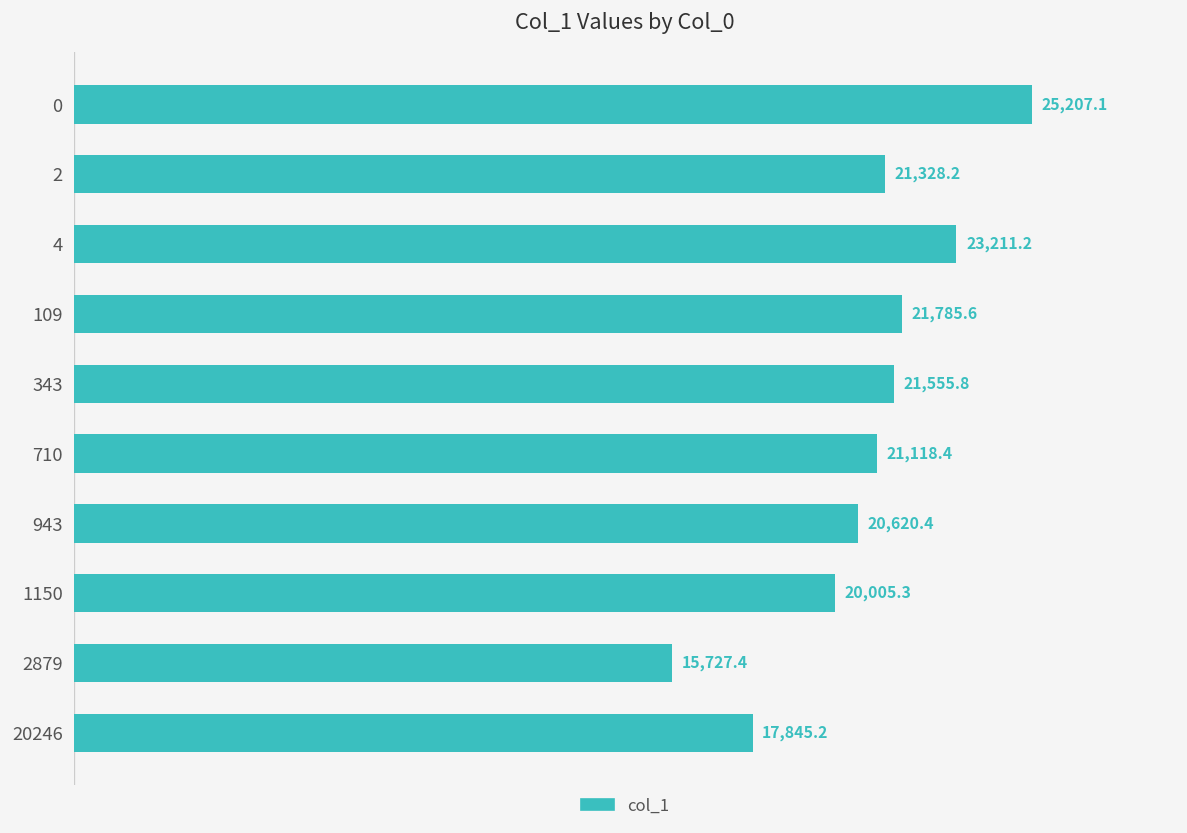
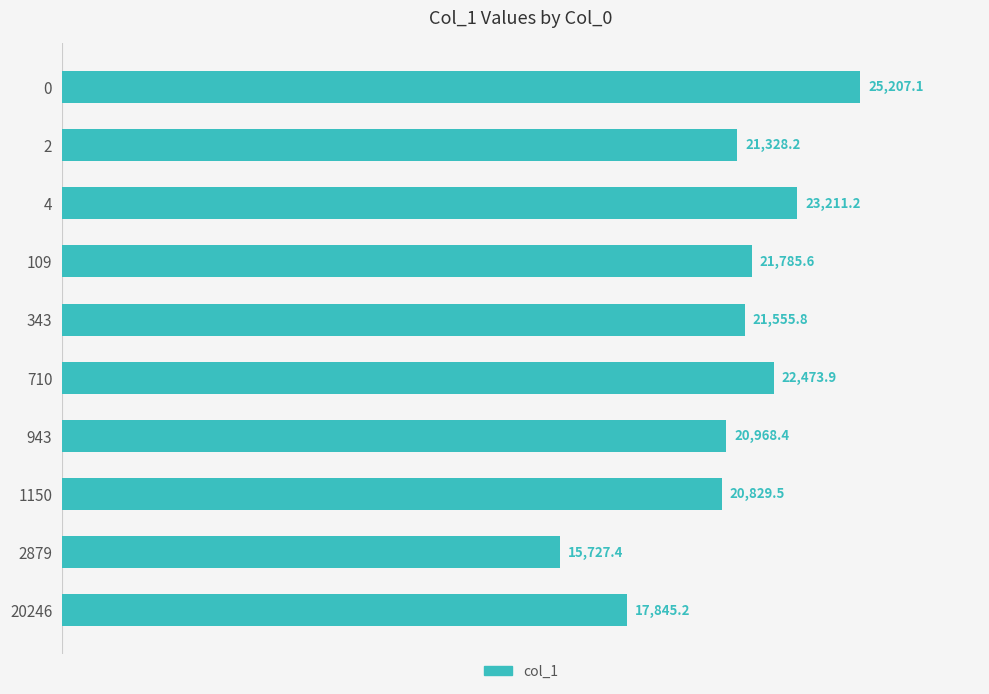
710: 21,118.4 -> 22,473.9
943: 20,620.4 -> 20,968.4
1150: 20,005.3 -> 20,829.5
